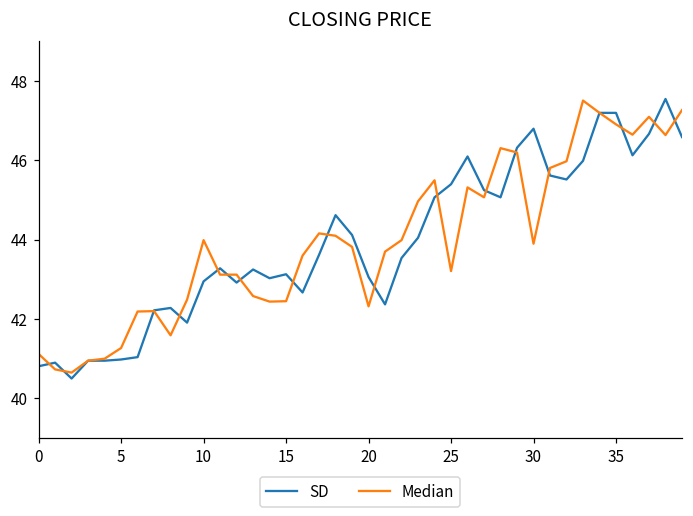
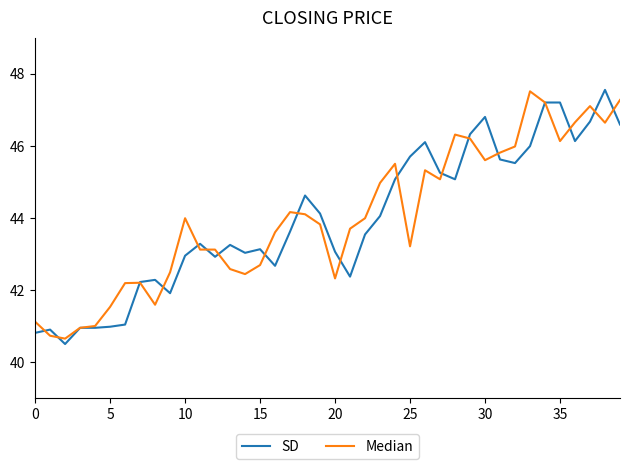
Median, 5: 41.3 -> 41.5
Median, 15: 42.5 -> 42.7
SD, 25: 45.4 -> 45.7
Median, 30: 43.9 -> 45.6
Median, 35: 46.9 -> 46.1
